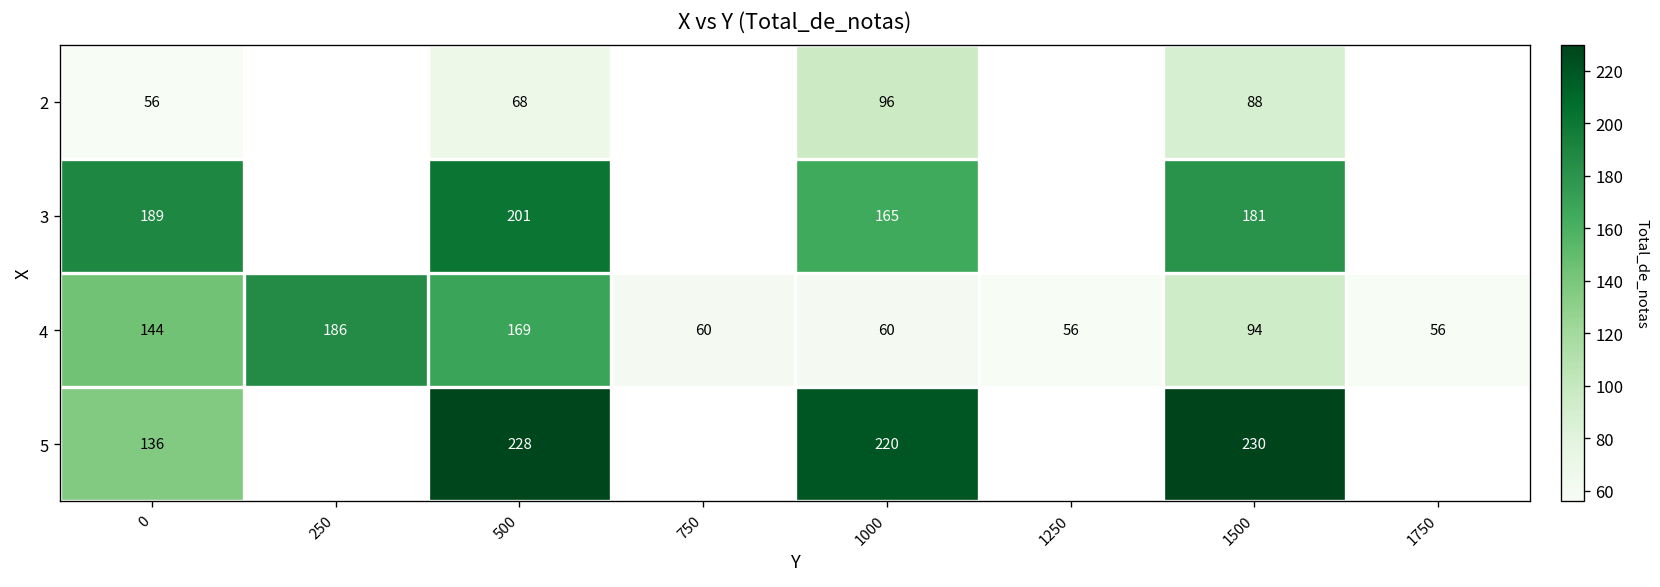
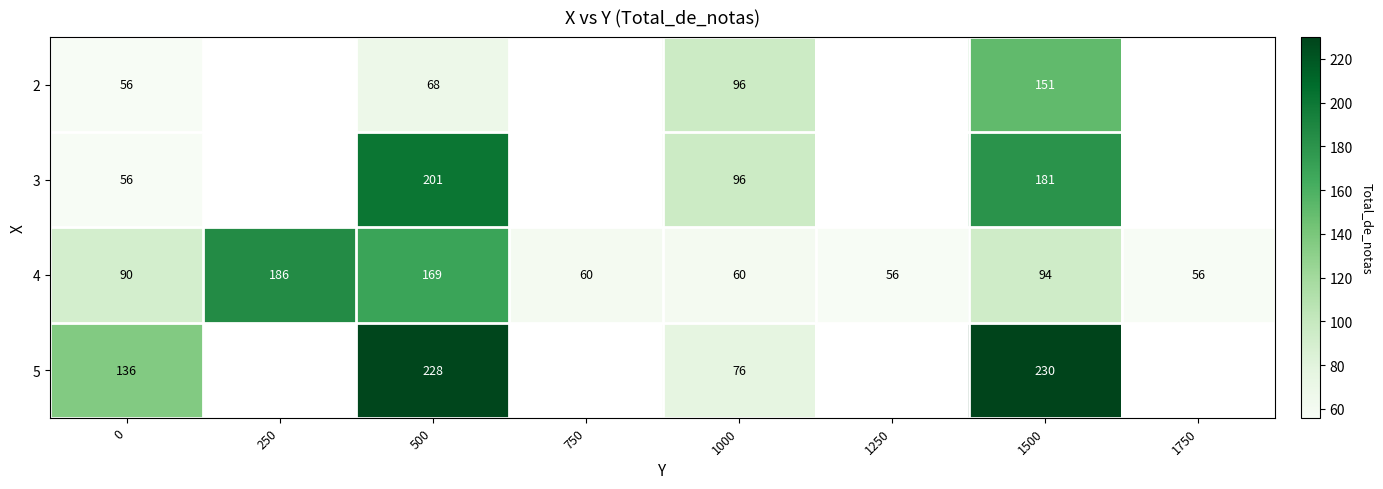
2, 1500: 88 -> 151
3, 0: 189 -> 56
3, 1000: 165 -> 96
4, 0: 144 -> 90
5, 1000: 220 -> 76
